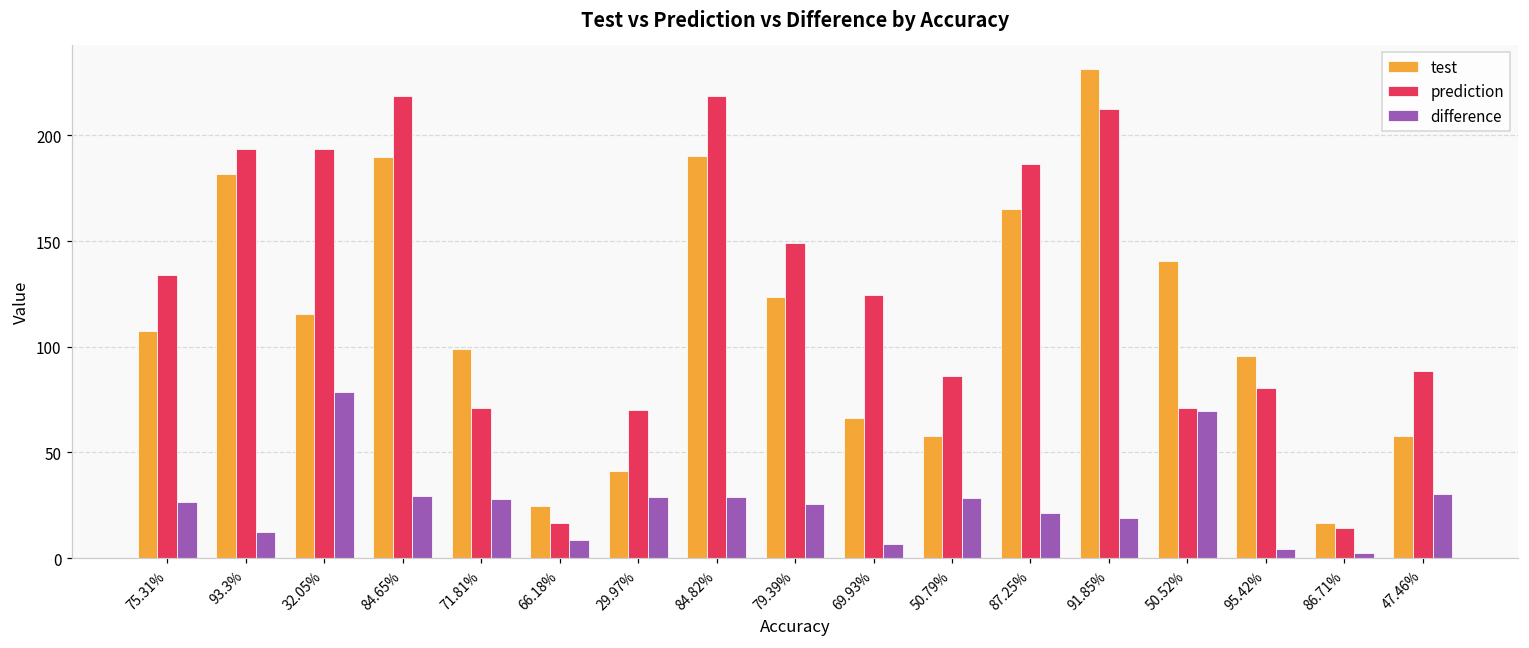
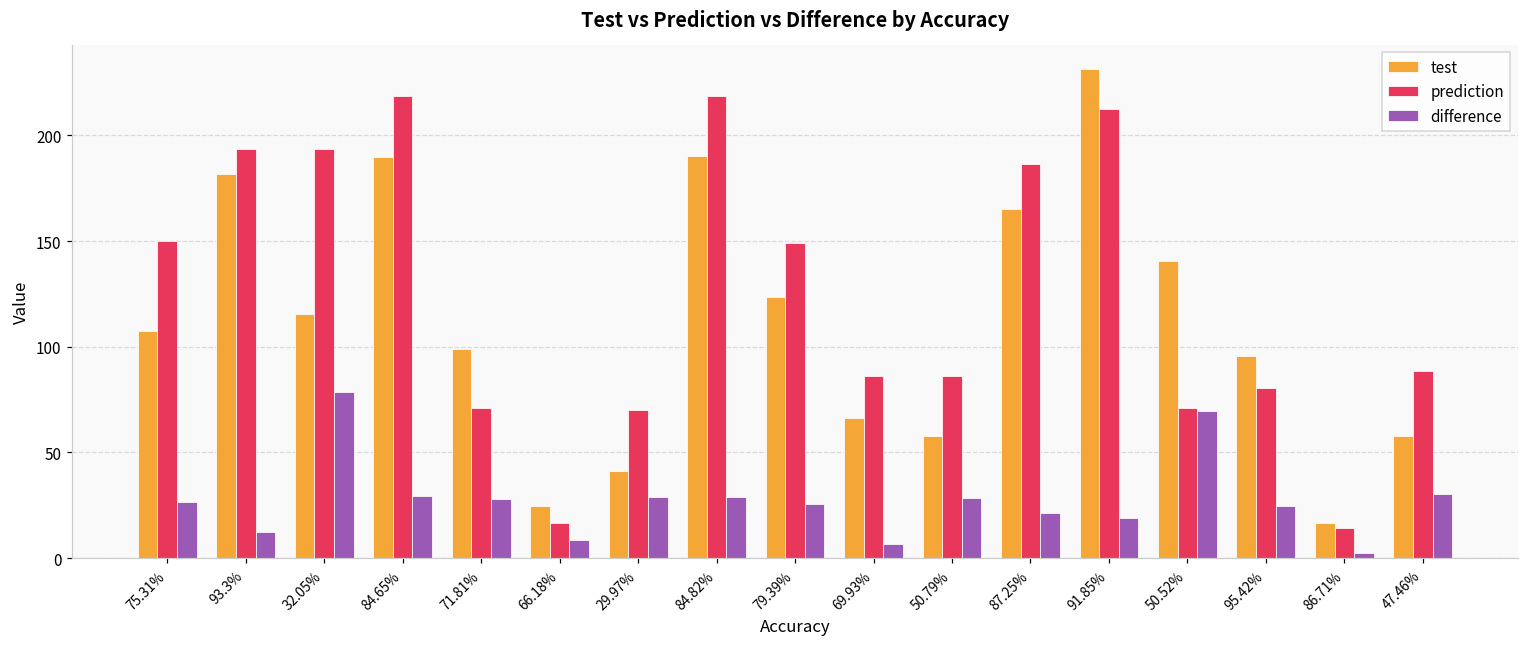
prediction, 75.31%: 134 -> 150
prediction, 69.93%: 125 -> 86
difference, 95.42%: 4 -> 25
